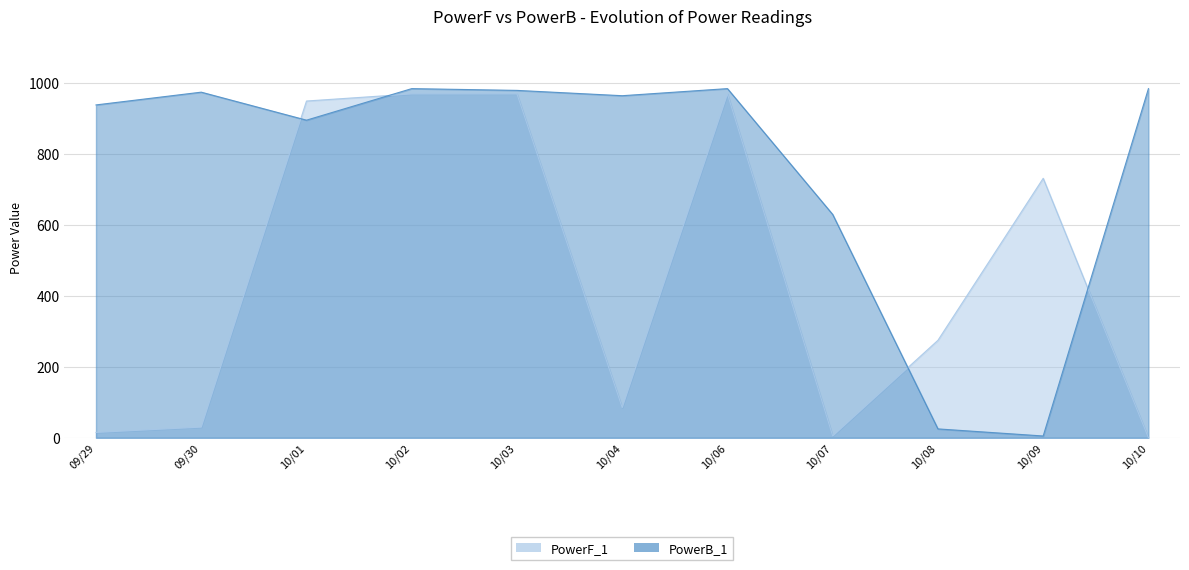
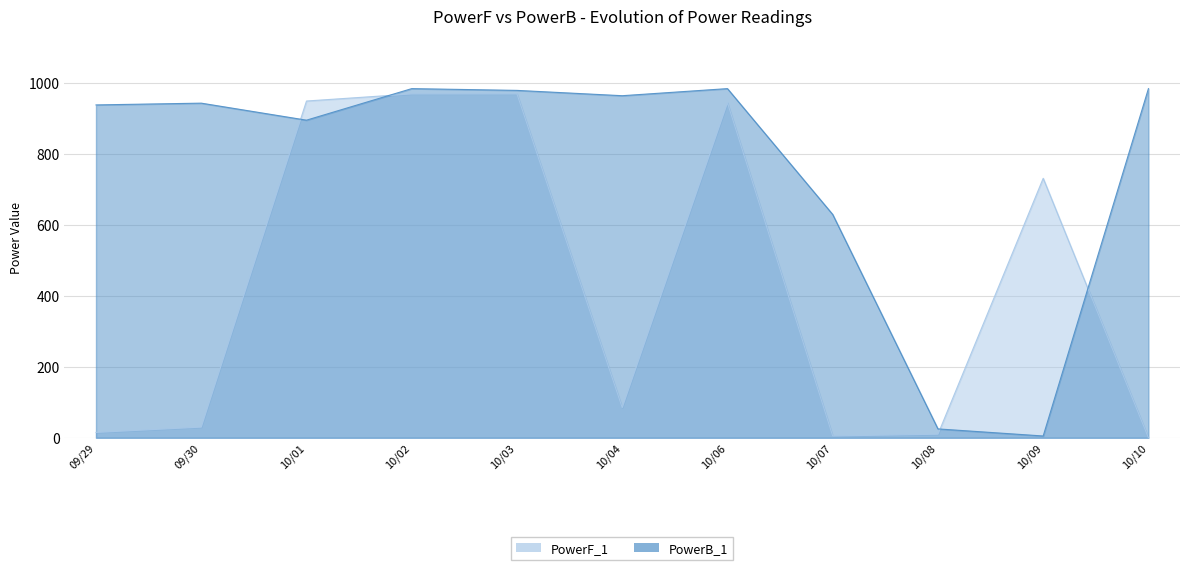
PowerB_1, 09/30: 980 -> 940
PowerF_1, 10/06: 970 -> 950
PowerF_1, 10/08: 280 -> 10
